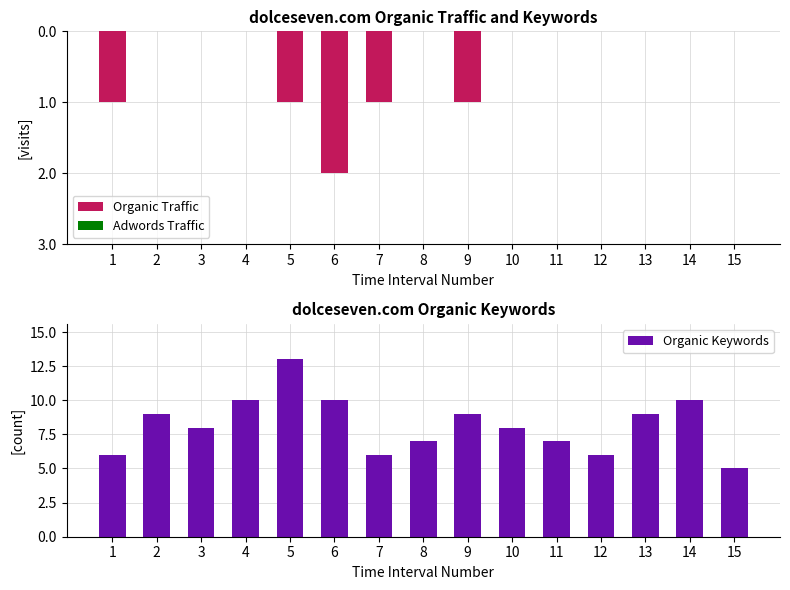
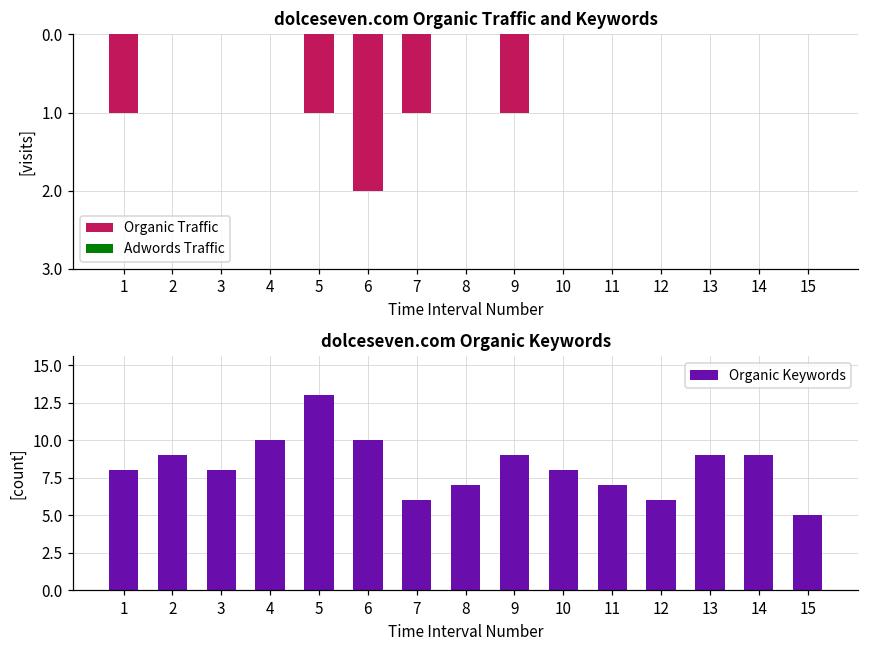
dolceseven.com Organic Keywords, 1: 6 -> 8
dolceseven.com Organic Keywords, 14: 10 -> 9
